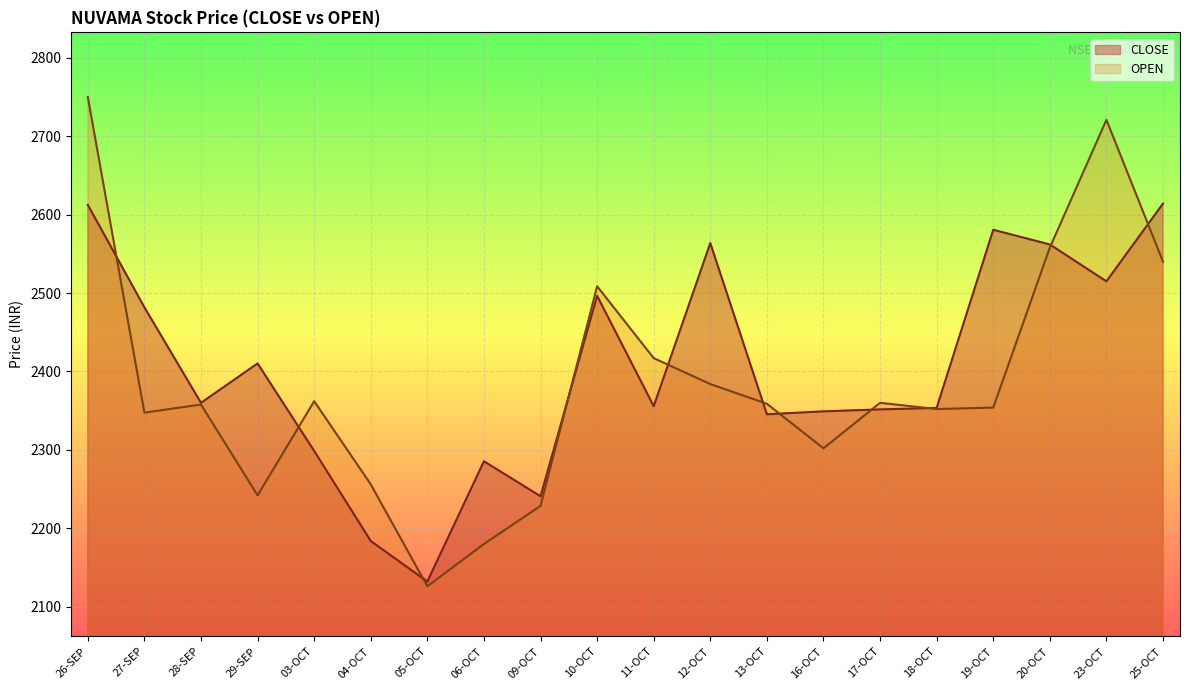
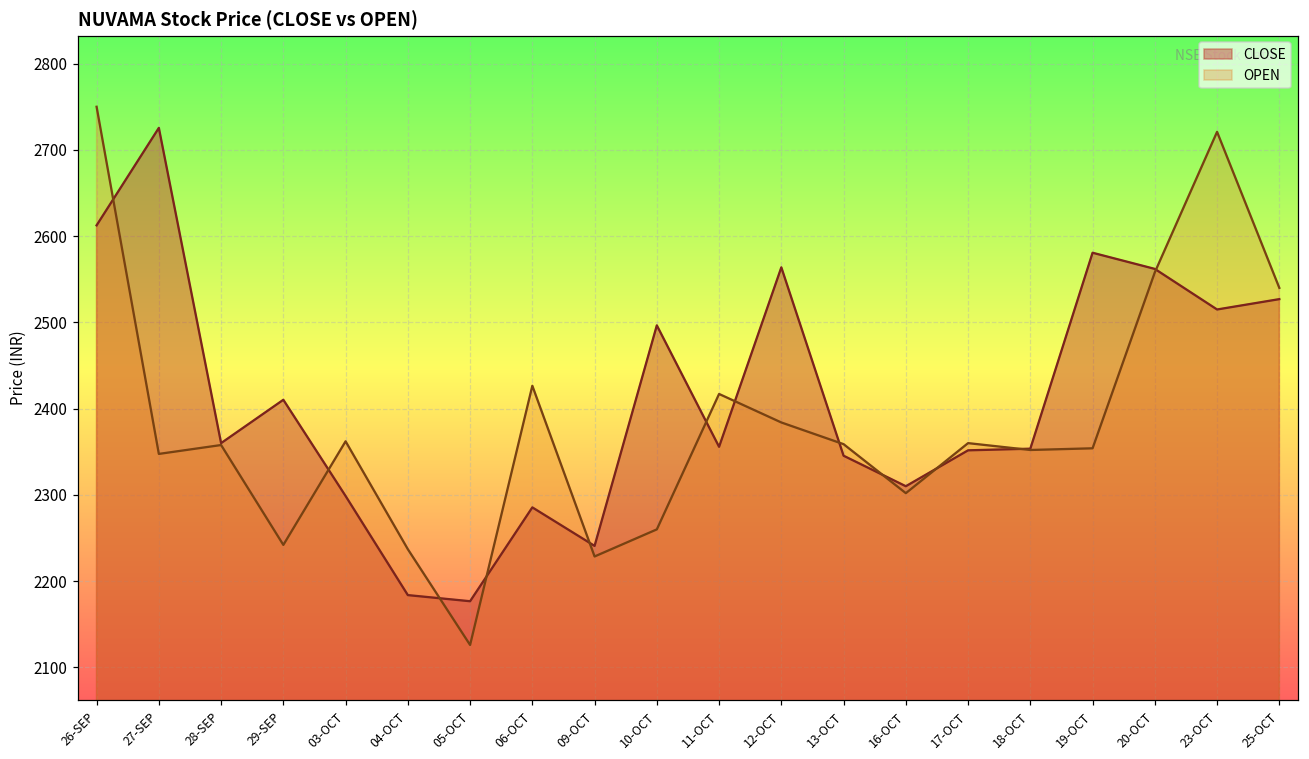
CLOSE, 27-SEP: 2480 -> 2730
OPEN, 04-OCT: 2260 -> 2240
CLOSE, 05-OCT: 2130 -> 2180
OPEN, 06-OCT: 2180 -> 2430
OPEN, 10-OCT: 2510 -> 2260
CLOSE, 16-OCT: 2350 -> 2310
CLOSE, 25-OCT: 2610 -> 2530
